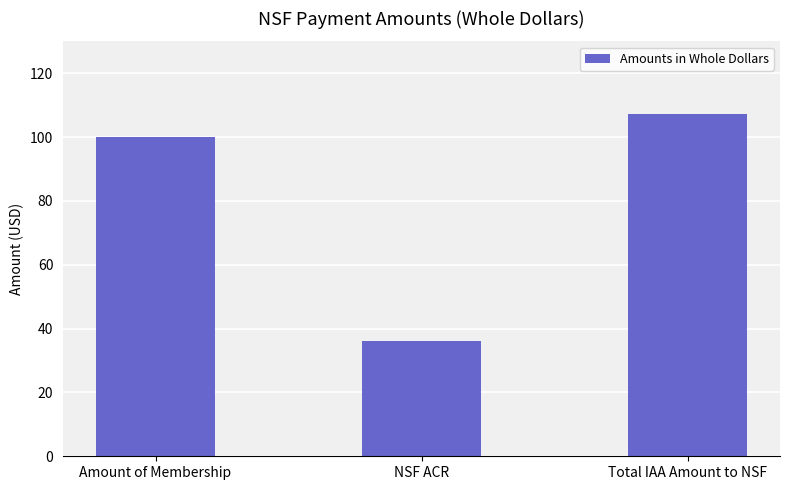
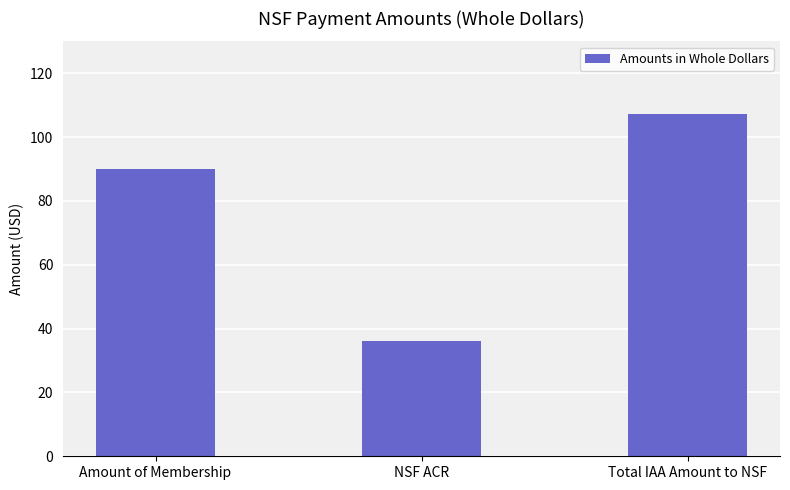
Amount of Membership: 100 -> 90
